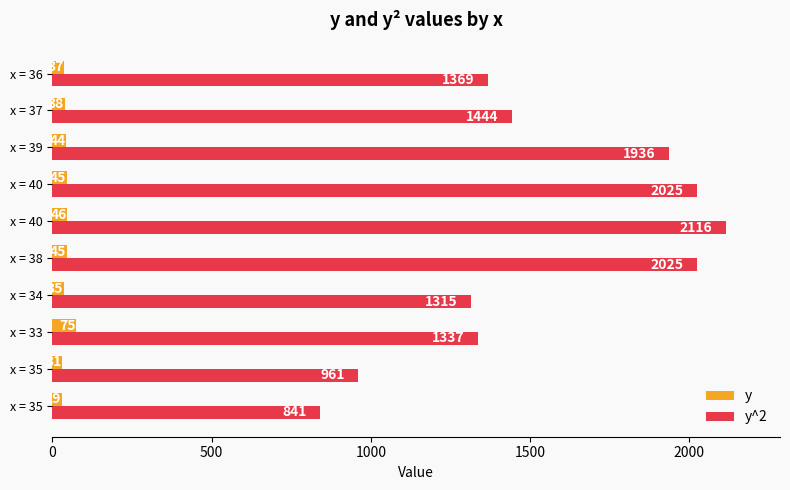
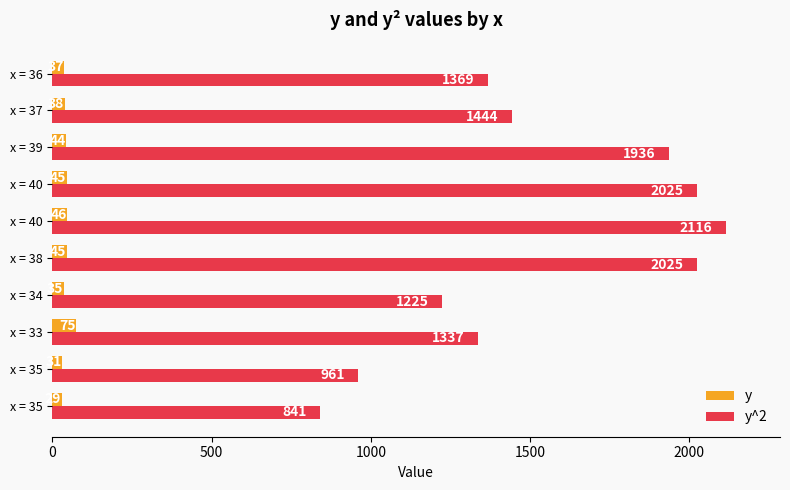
y^2, x = 34: 1315 -> 1225
